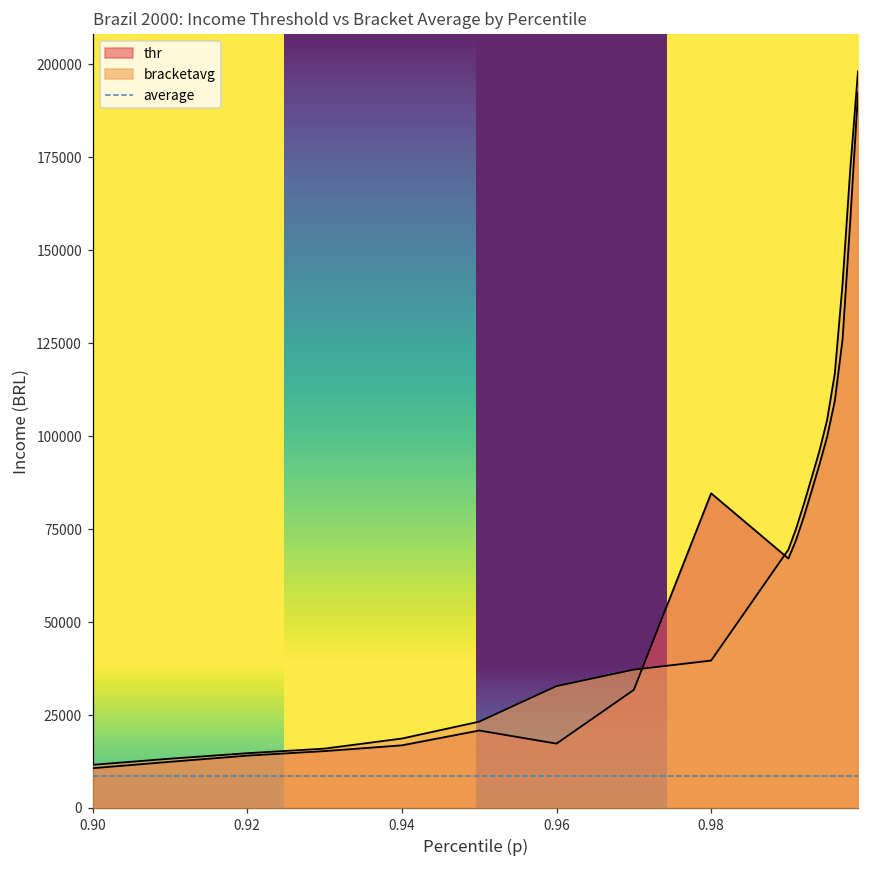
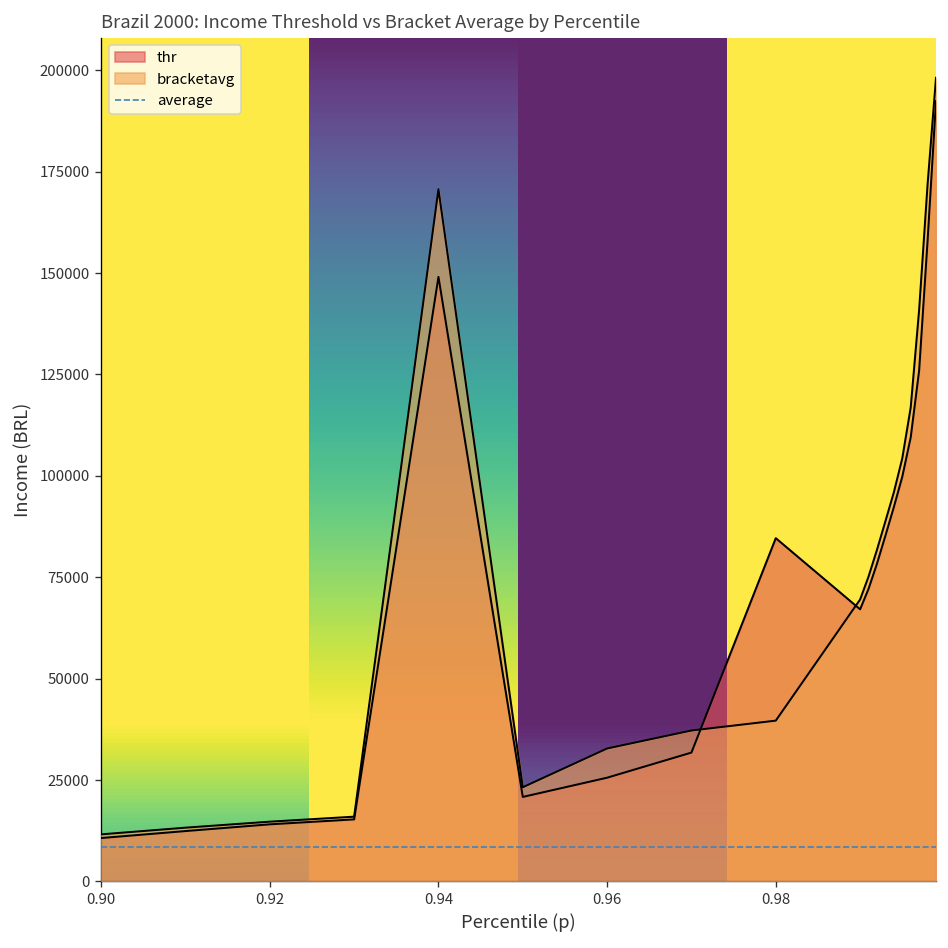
thr, 0.94: 17000 -> 149000
bracketavg, 0.94: 19000 -> 171000
thr, 0.96: 17000 -> 26000
